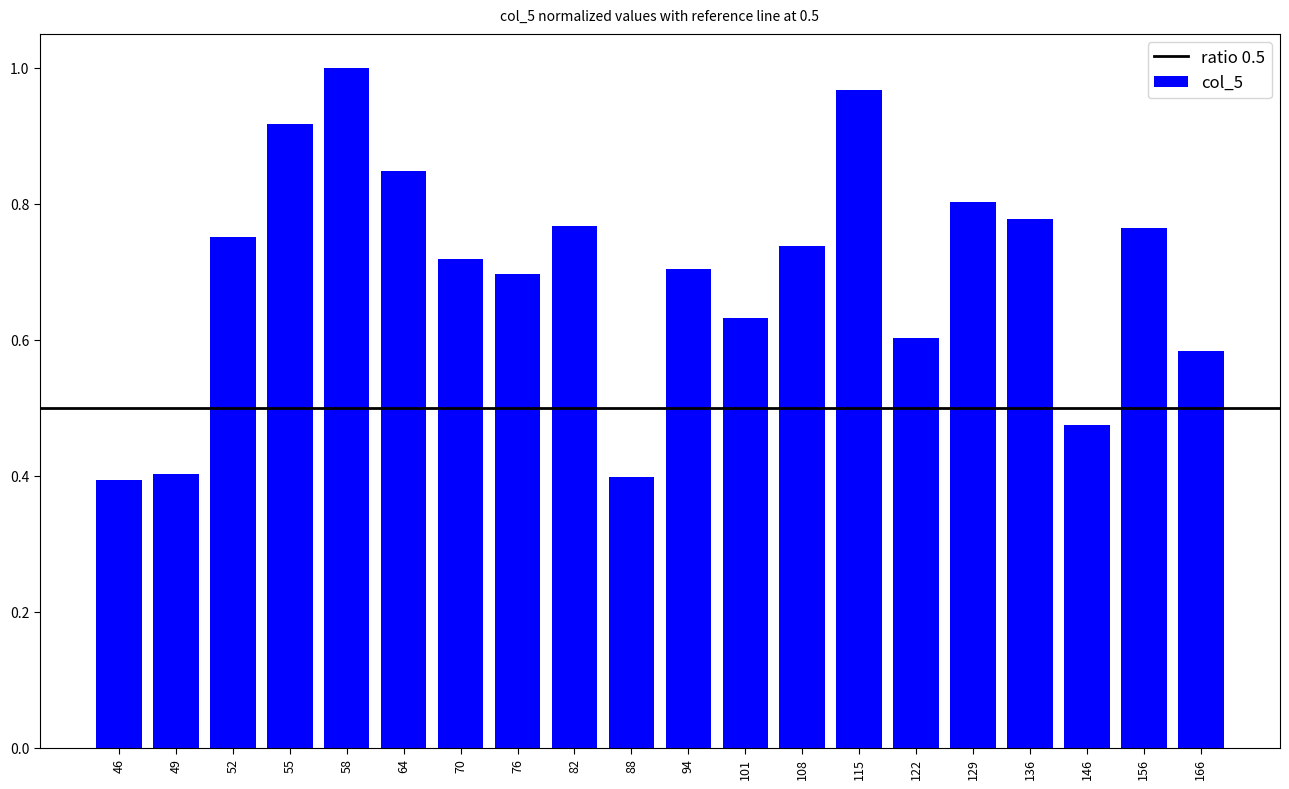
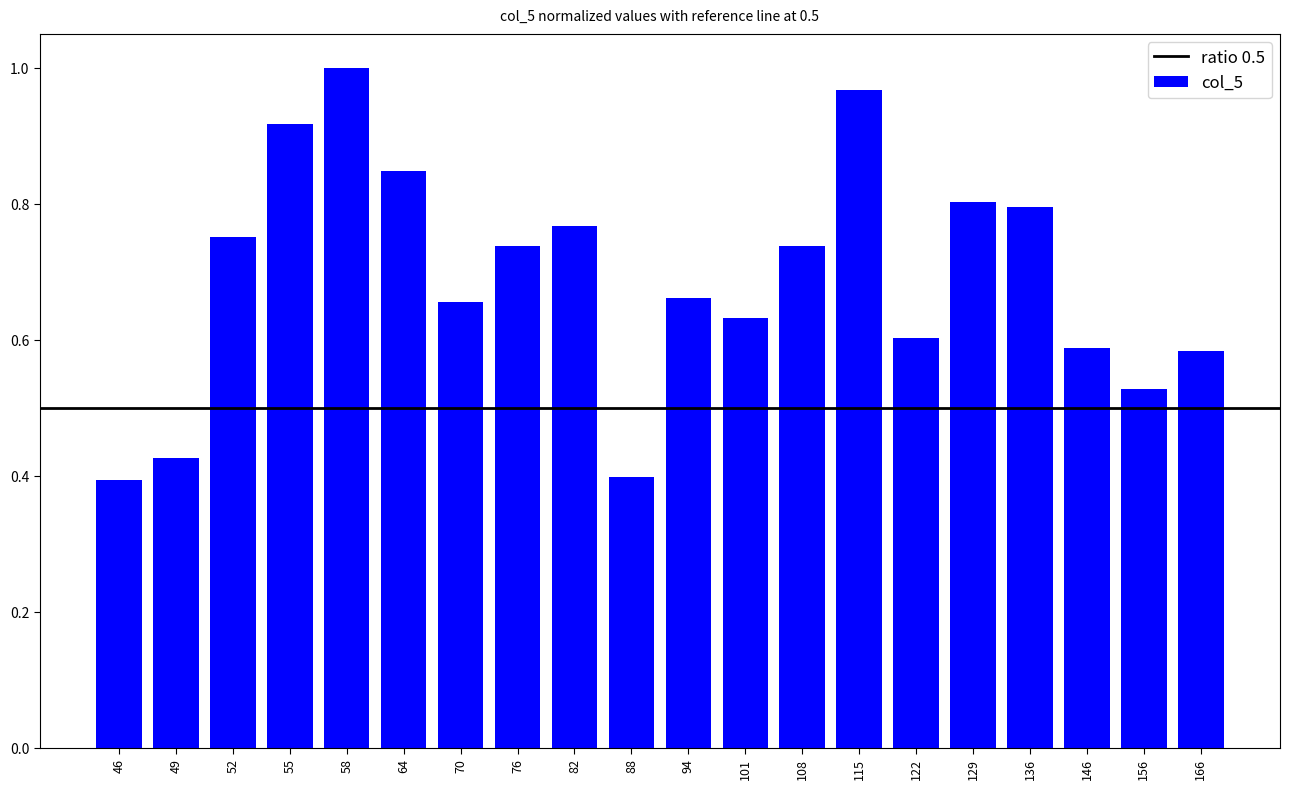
49: 0.40 -> 0.43
70: 0.72 -> 0.65
76: 0.70 -> 0.74
94: 0.70 -> 0.66
136: 0.78 -> 0.79
146: 0.48 -> 0.59
156: 0.77 -> 0.53
